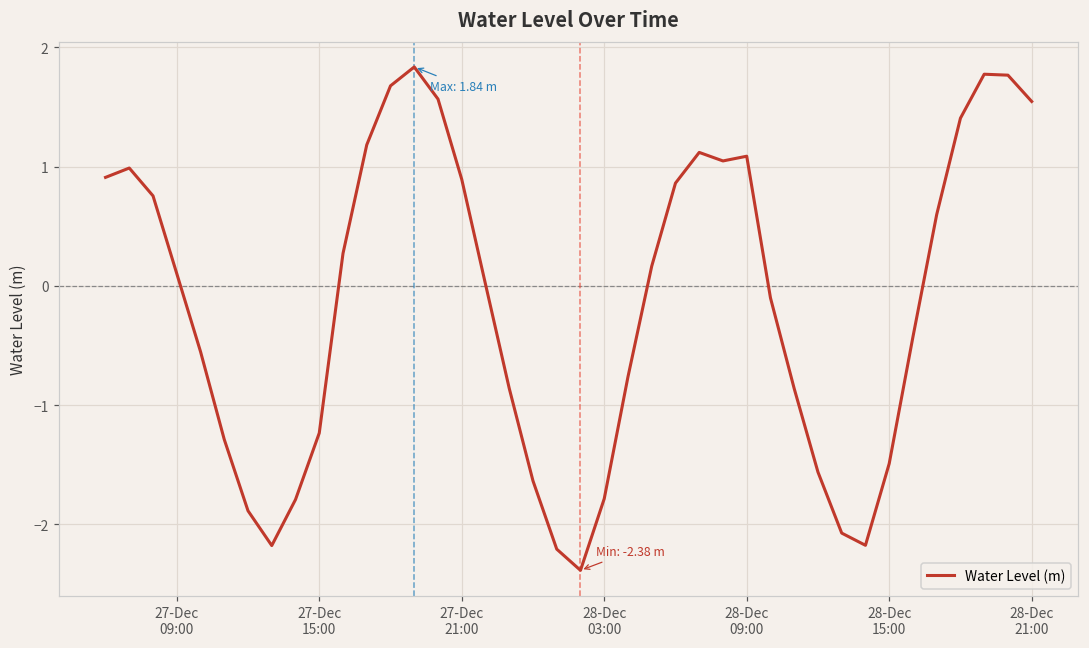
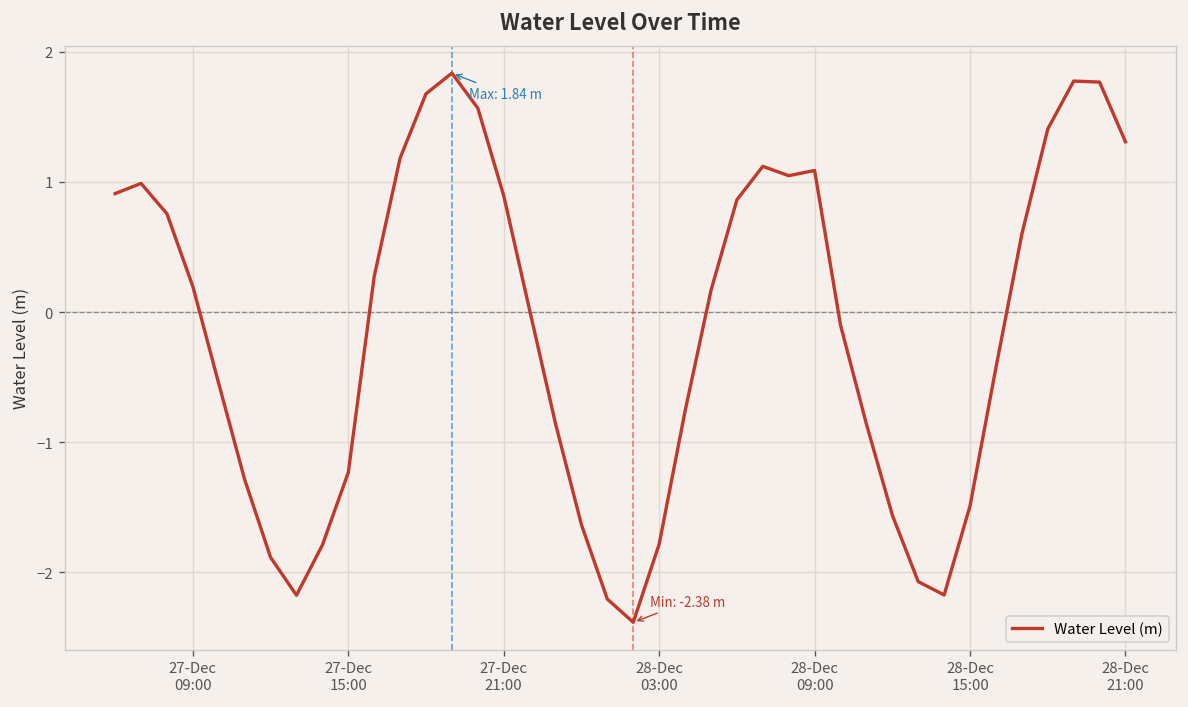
27-Dec 09:00: 0.10 -> 0.20
28-Dec 21:00: 1.55 -> 1.31
